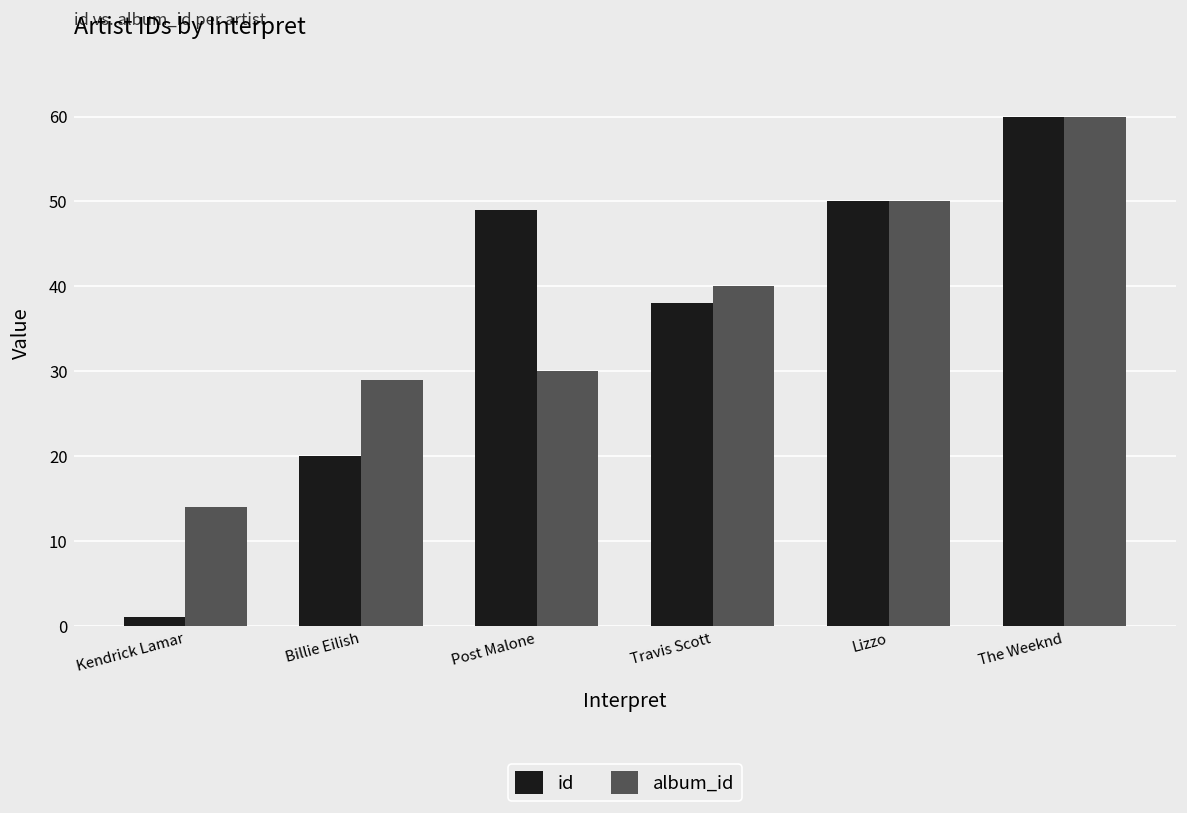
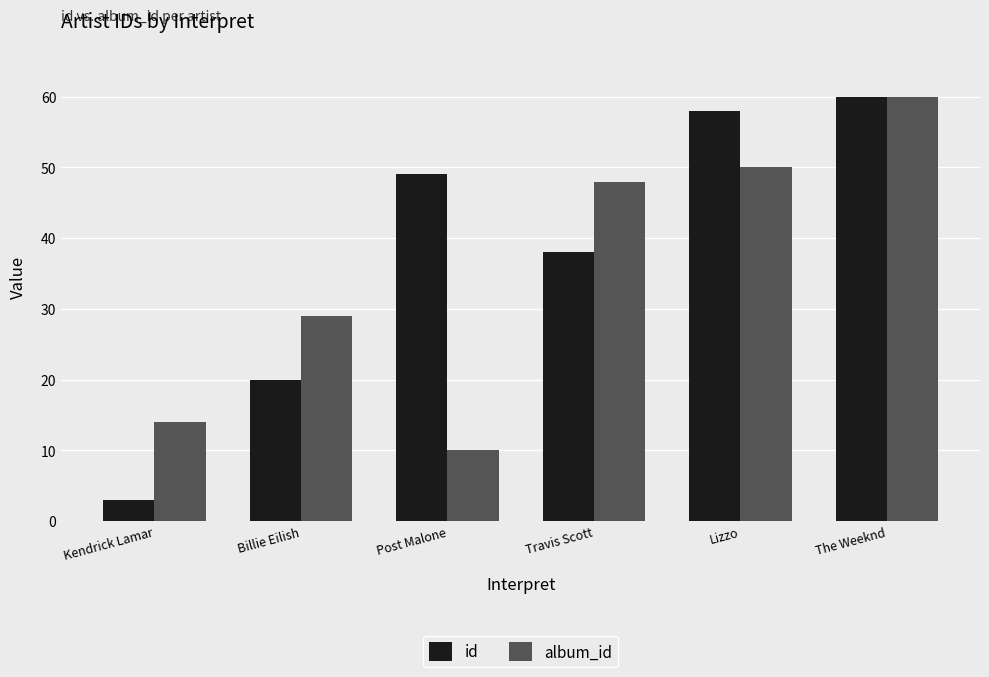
id, Kendrick Lamar: 1 -> 3
album_id, Post Malone: 30 -> 10
album_id, Travis Scott: 40 -> 48
id, Lizzo: 50 -> 58
